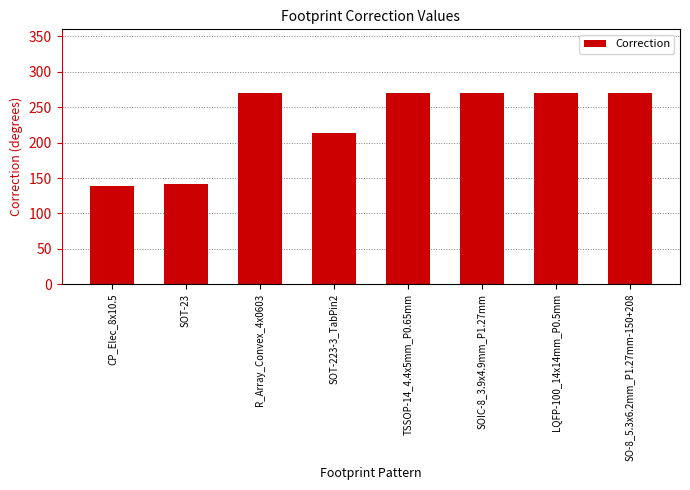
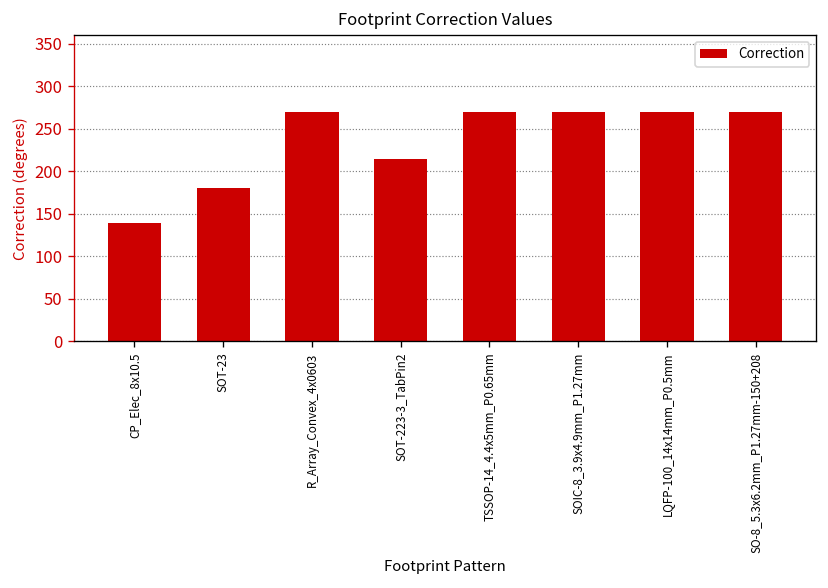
SOT-23: 140 -> 180
